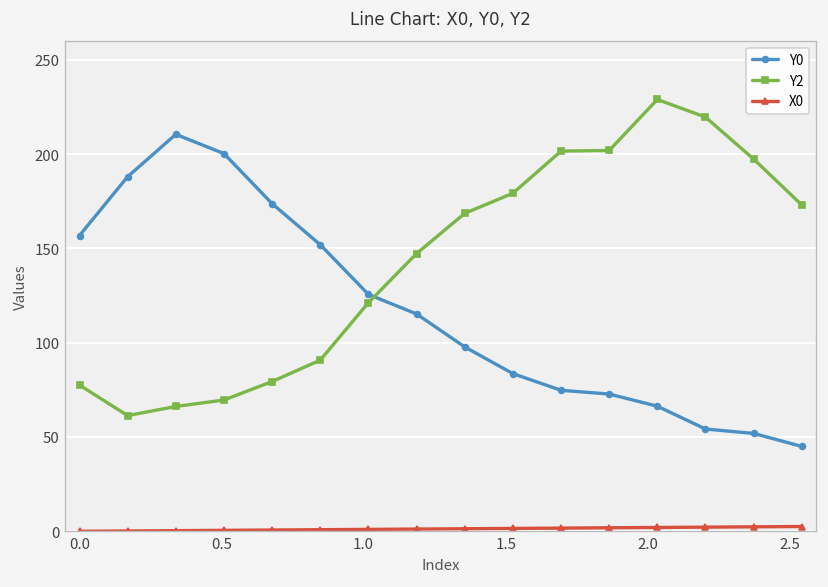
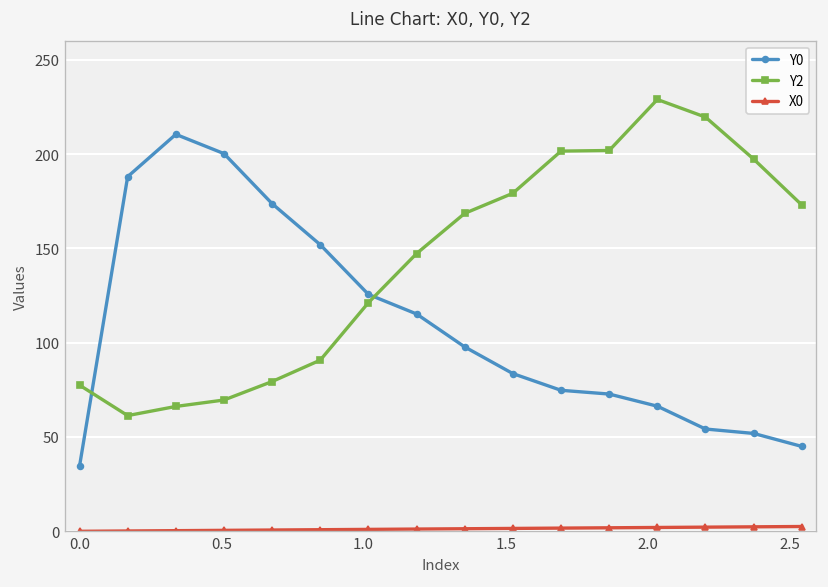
Y0, 0.0: 157 -> 34
